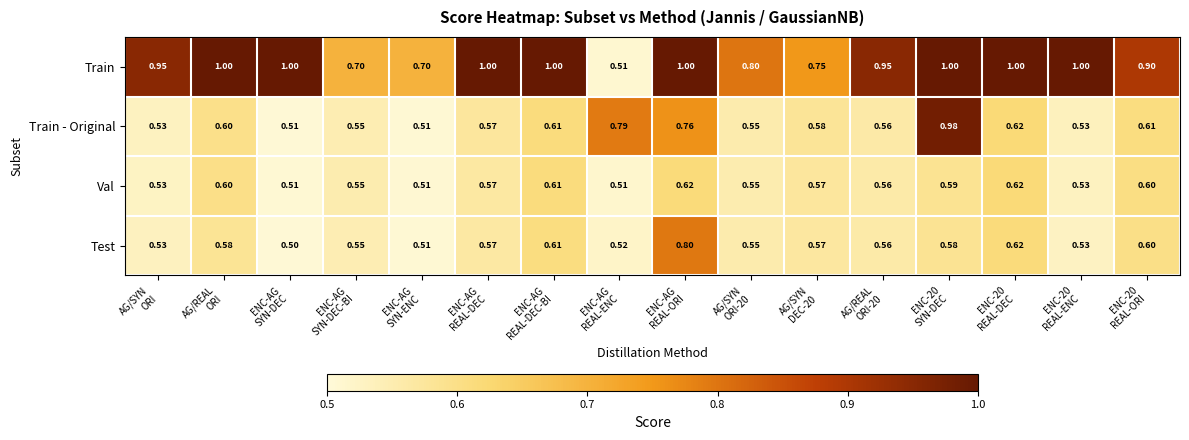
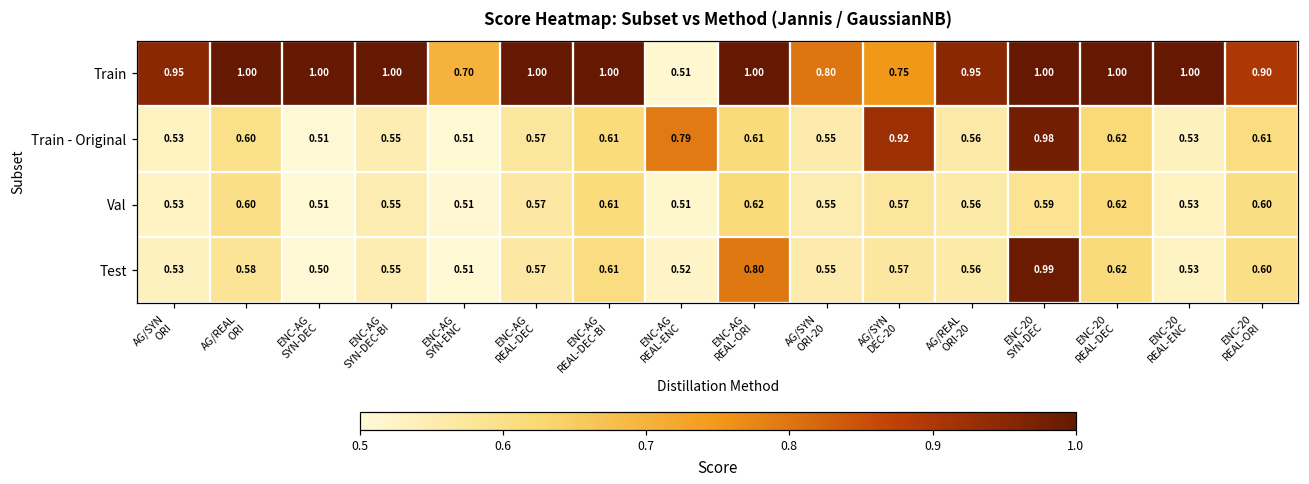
Train, ENC-AG SYN-DEC-BI: 0.70 -> 1.00
Train - Original, ENC-AG REAL-ORI: 0.76 -> 0.61
Train - Original, AG/SYN DEC-20: 0.58 -> 0.92
Test, ENC-20 SYN-DEC: 0.58 -> 0.99
